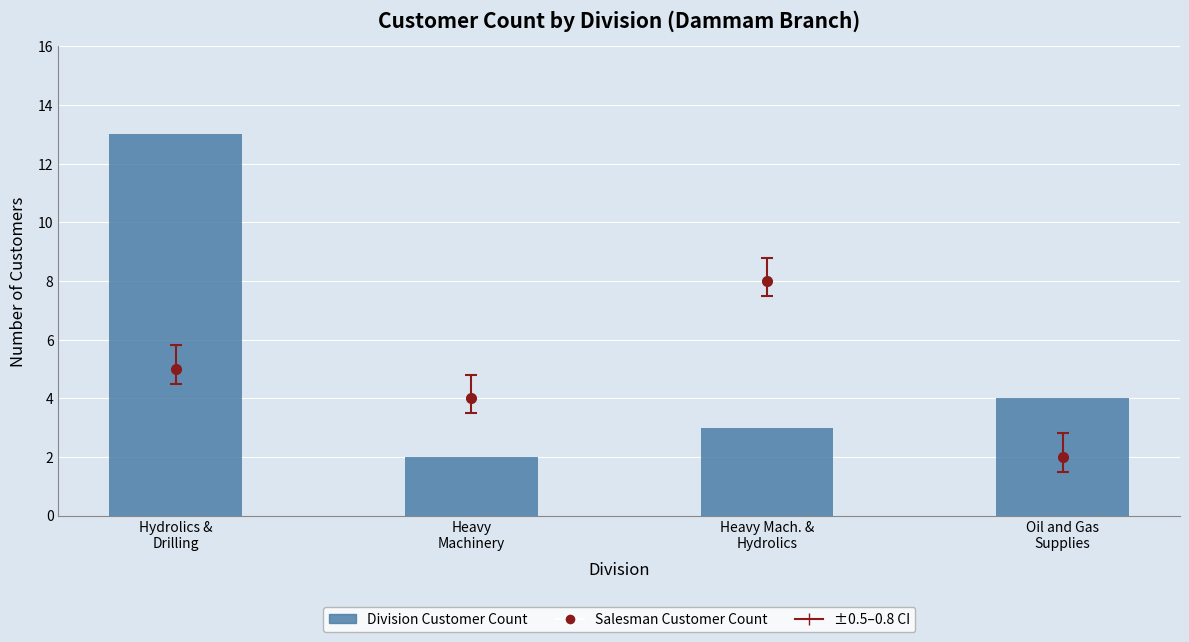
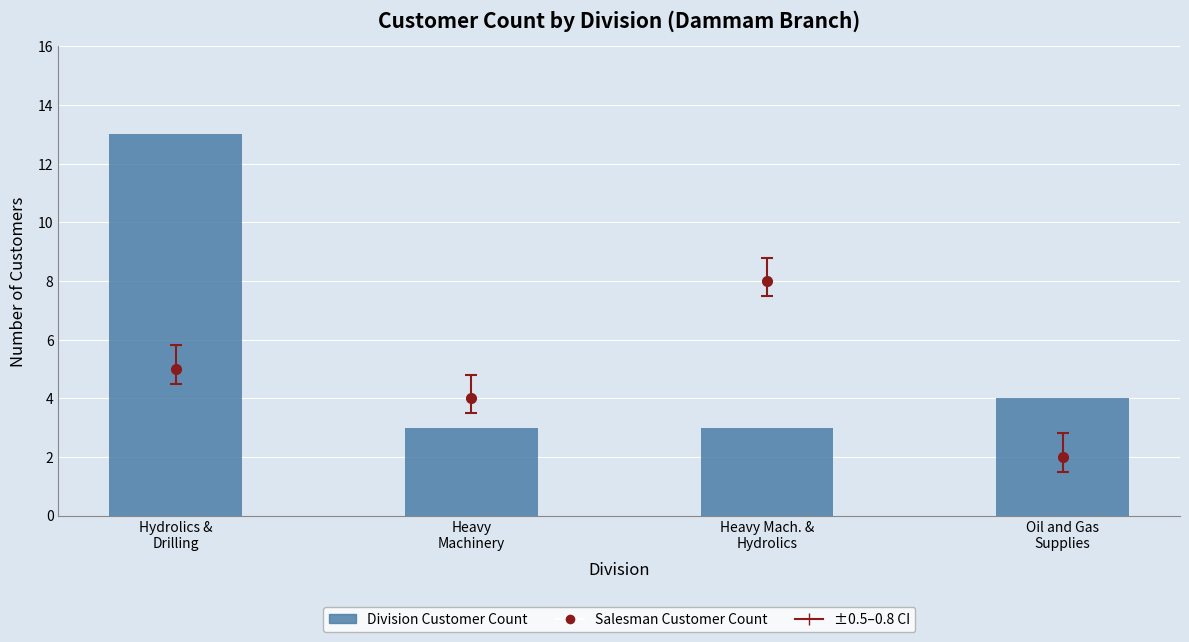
Division Customer Count, Heavy Machinery: 2 -> 3
